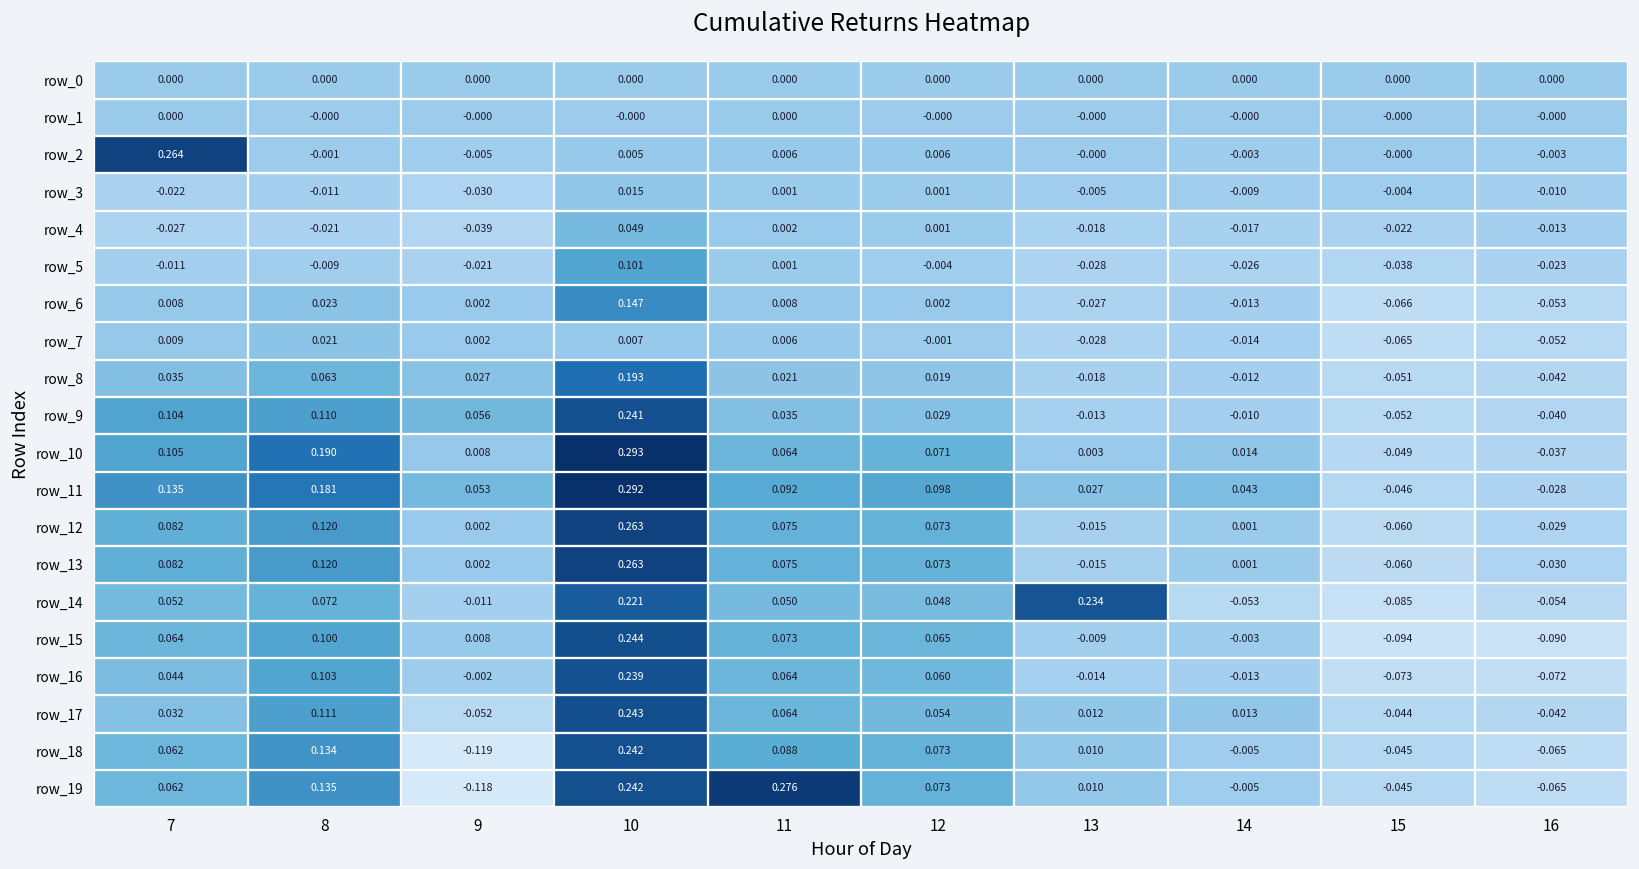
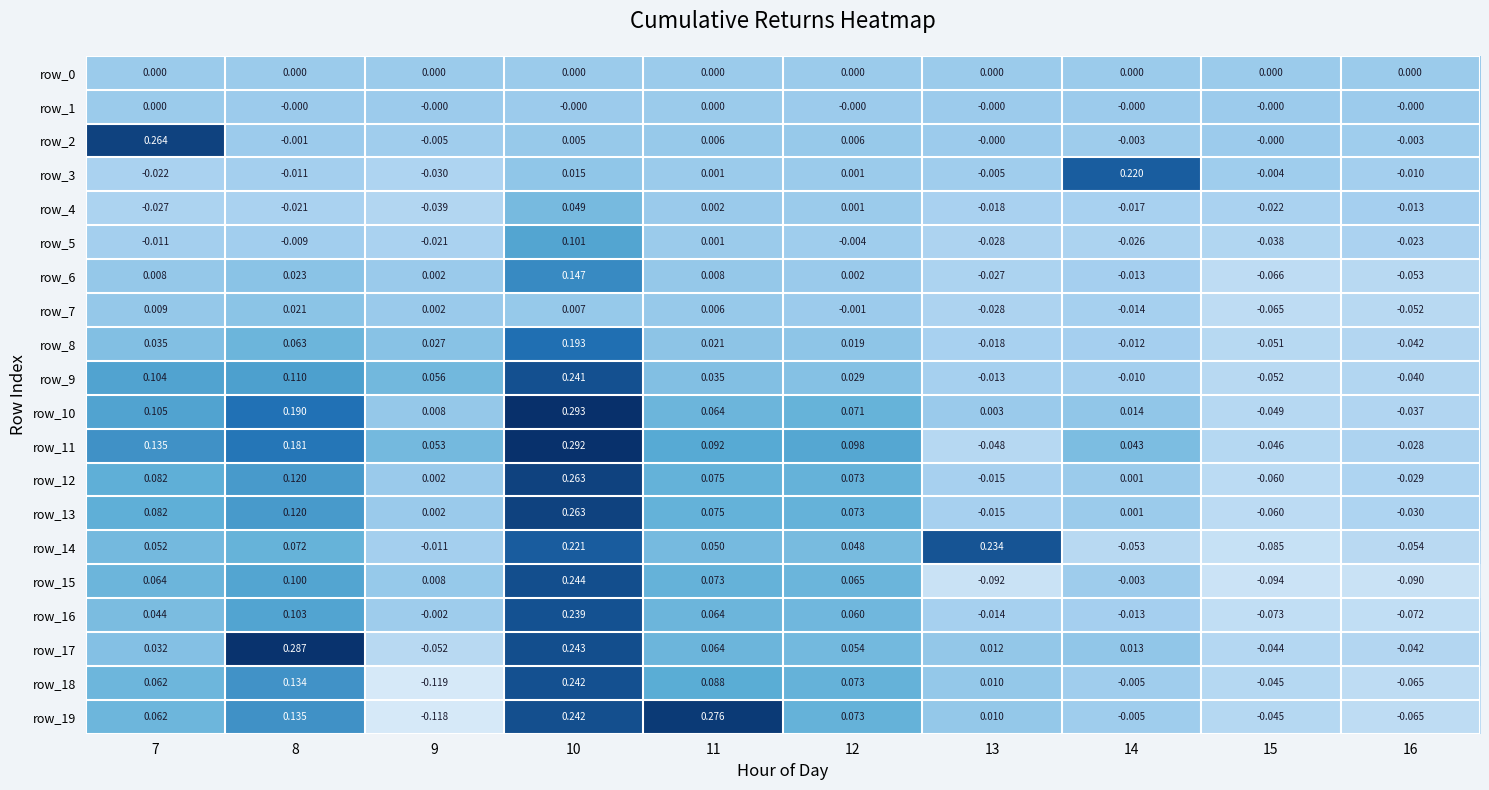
row_3, 14: -0.009 -> 0.220
row_11, 13: 0.027 -> -0.048
row_15, 13: -0.009 -> -0.092
row_17, 8: 0.111 -> 0.287
